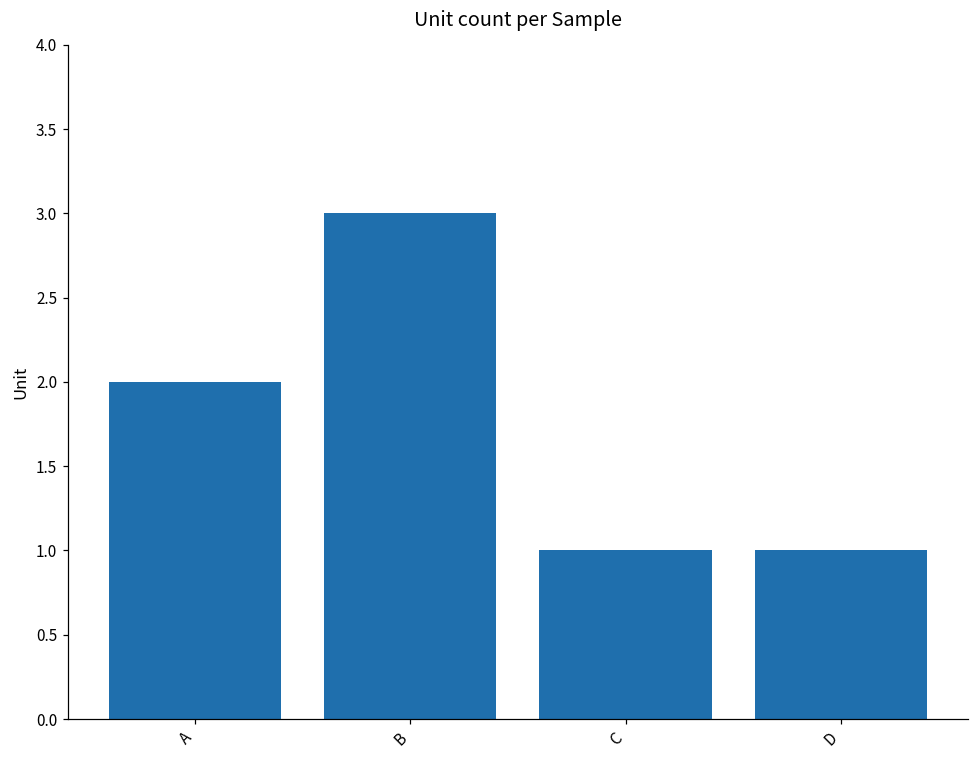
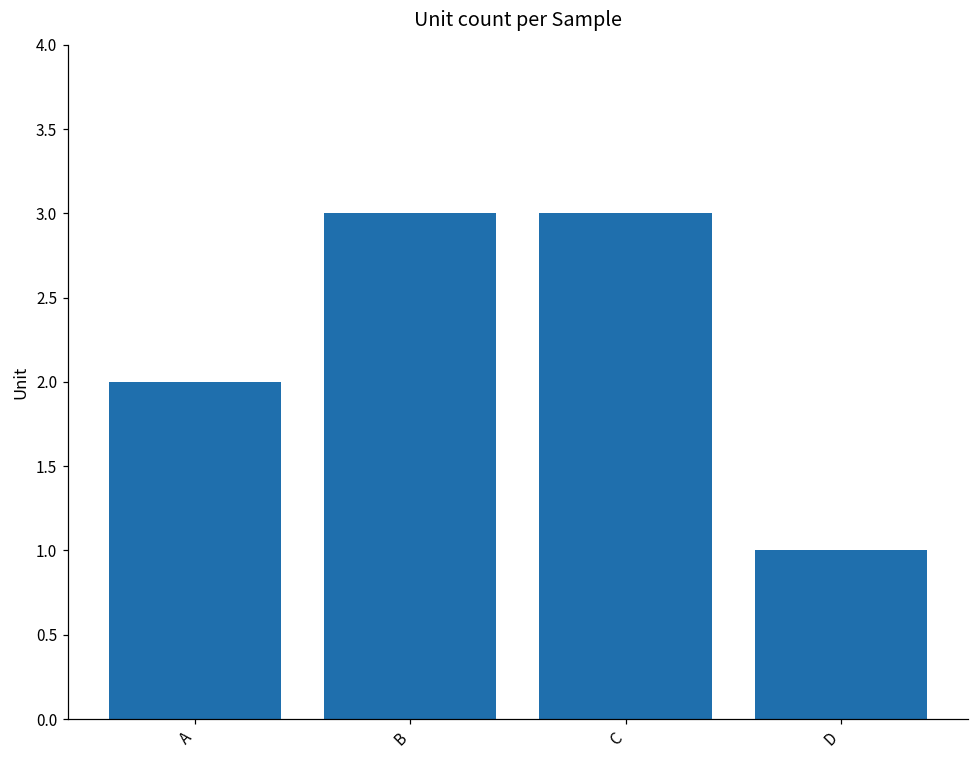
C: 1 -> 3
